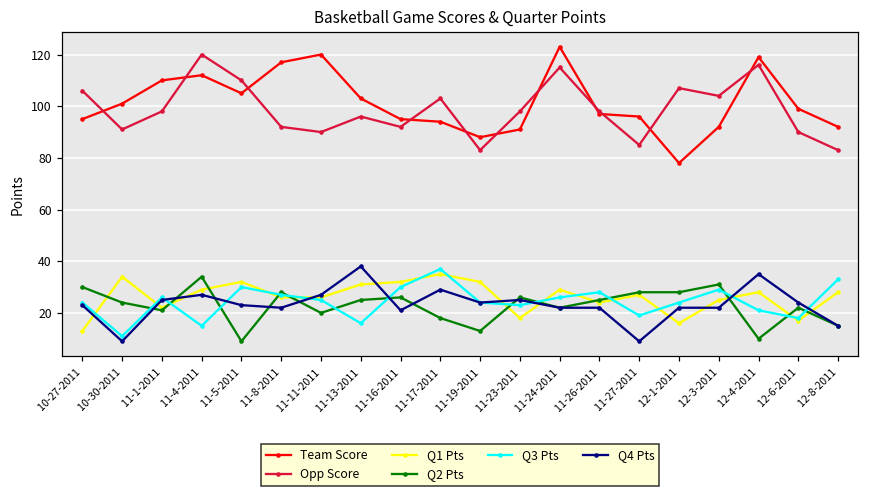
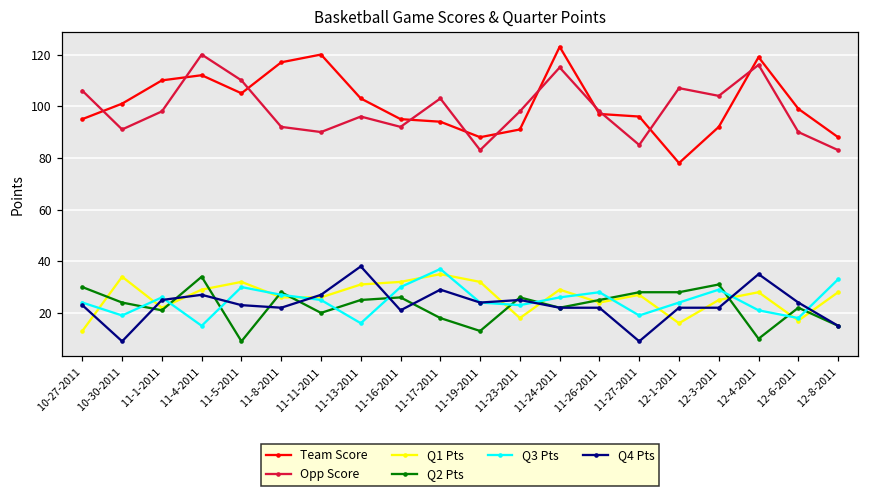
Q3 Pts, 10-30-2011: 11 -> 19
Team Score, 12-8-2011: 92 -> 88
